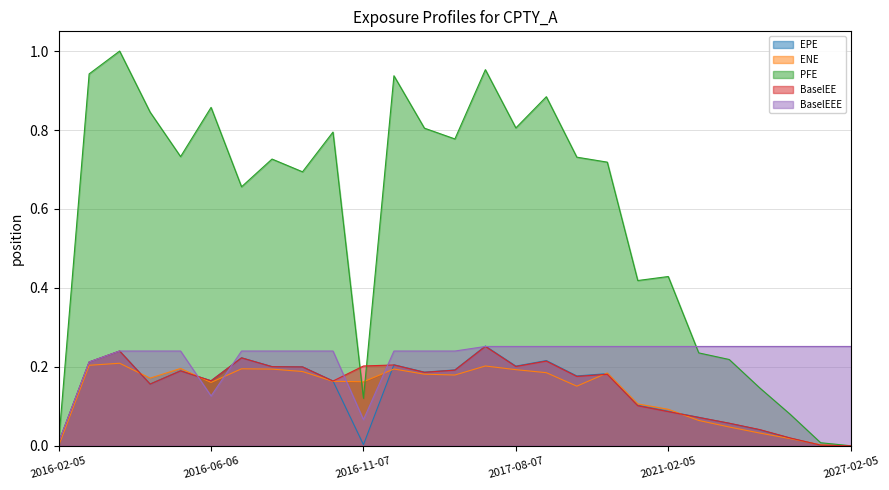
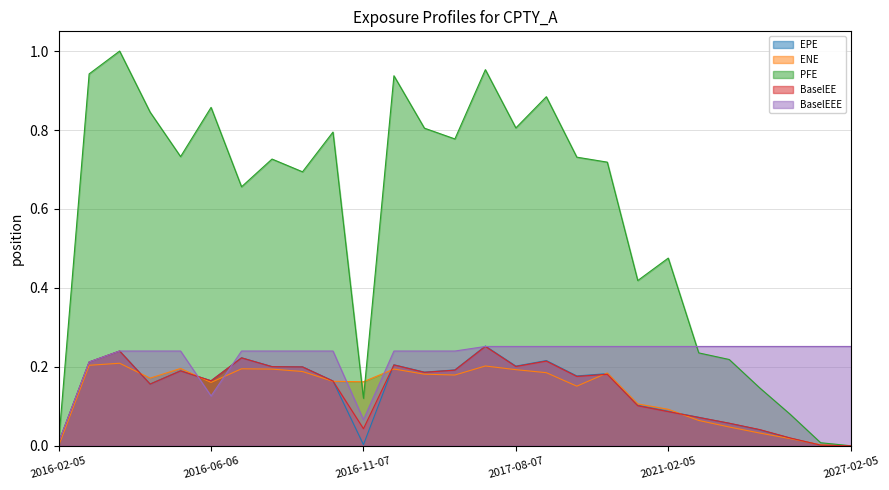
BaselEE, 2016-11-07: 0.20 -> 0.04
PFE, 2021-02-05: 0.43 -> 0.48
